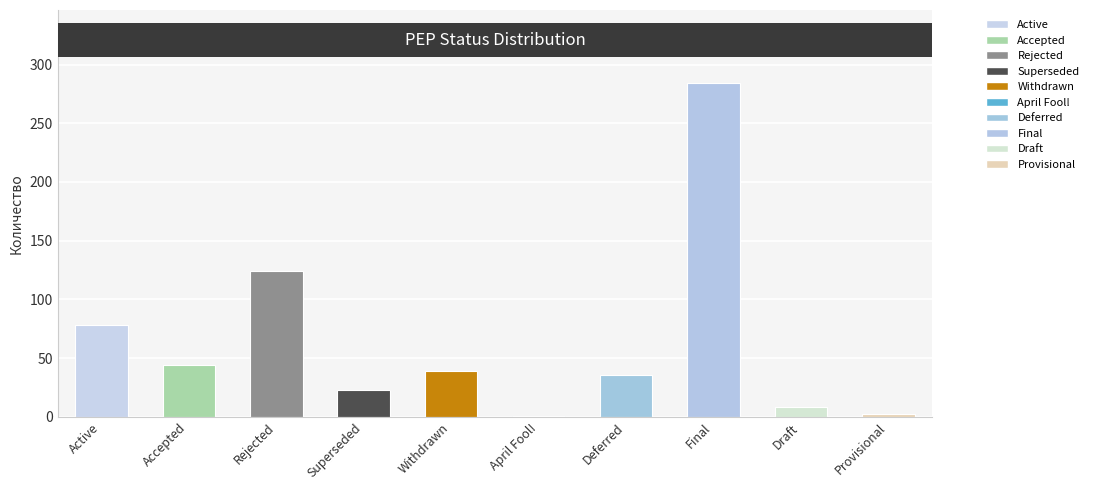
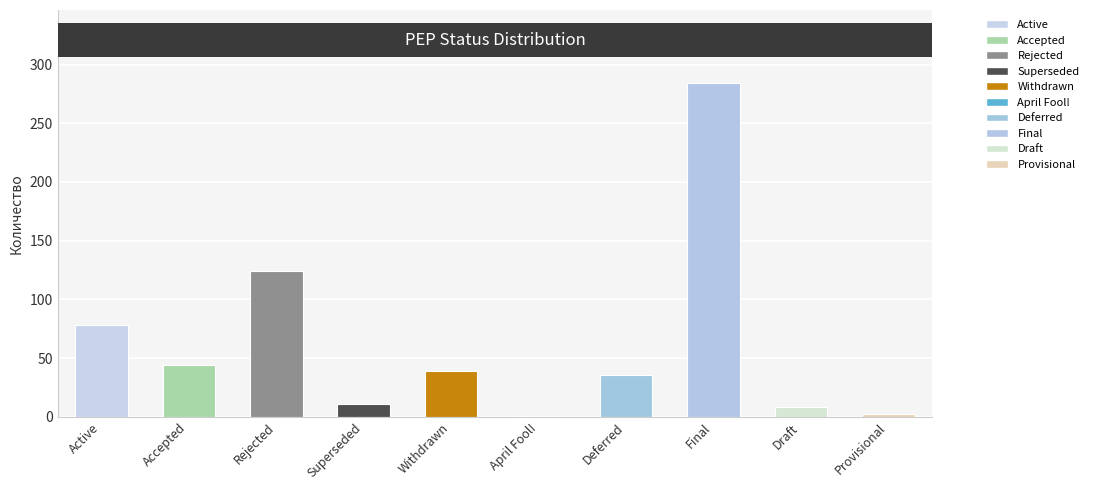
Superseded: 23 -> 11
